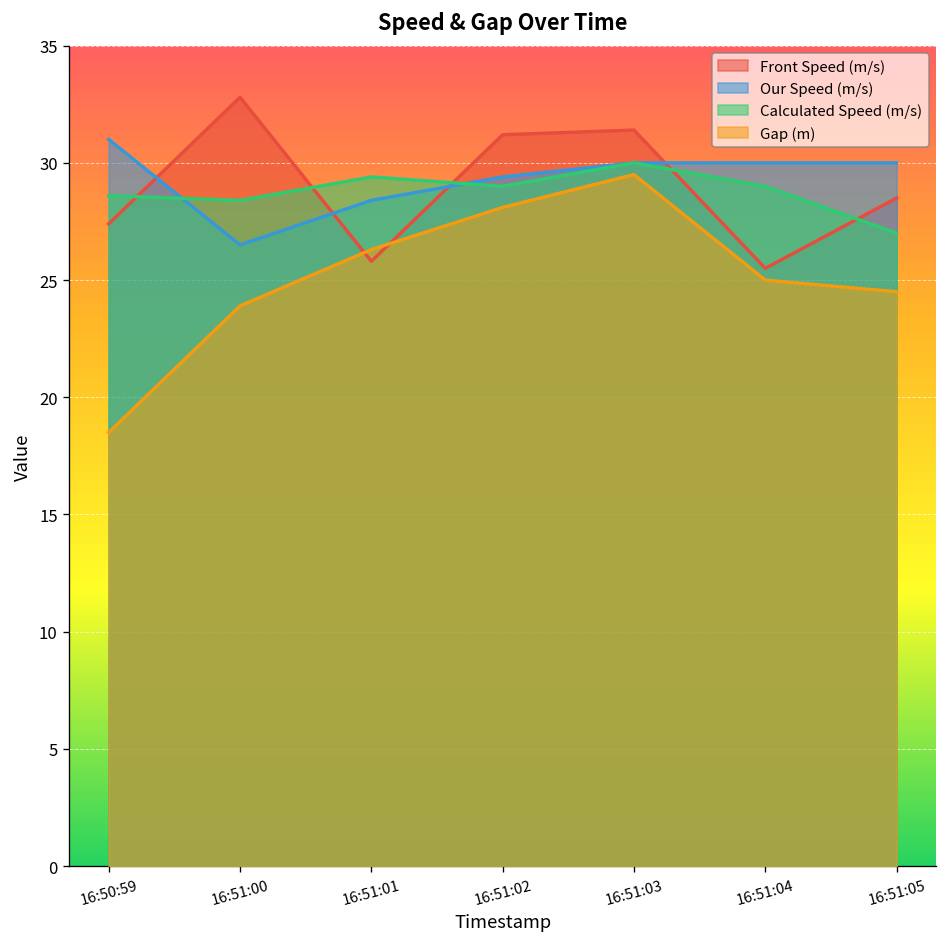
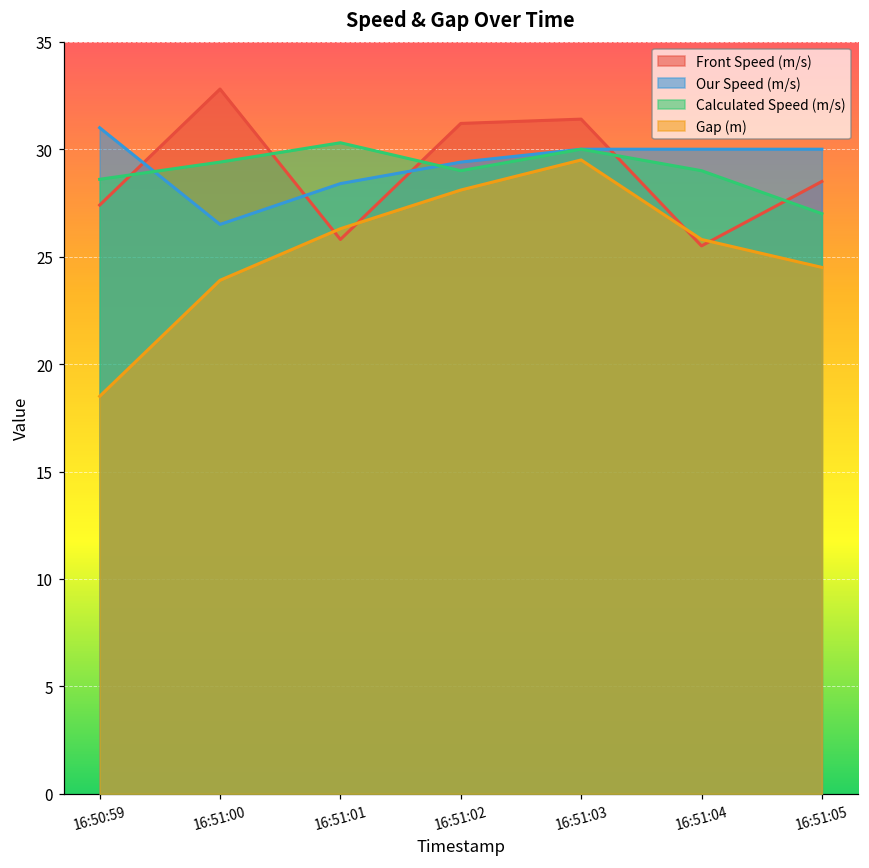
Calculated Speed (m/s), 16:51:00: 28.4 -> 29.4
Calculated Speed (m/s), 16:51:01: 29.4 -> 30.3
Gap (m), 16:51:04: 25.0 -> 25.8
